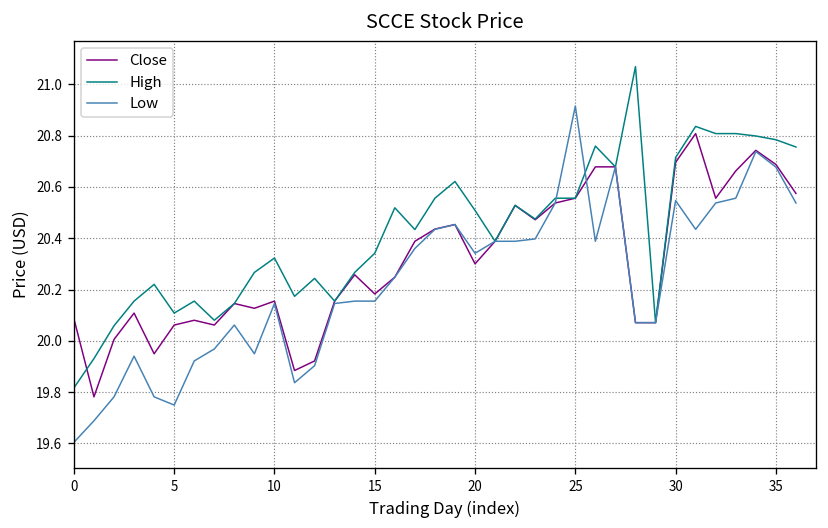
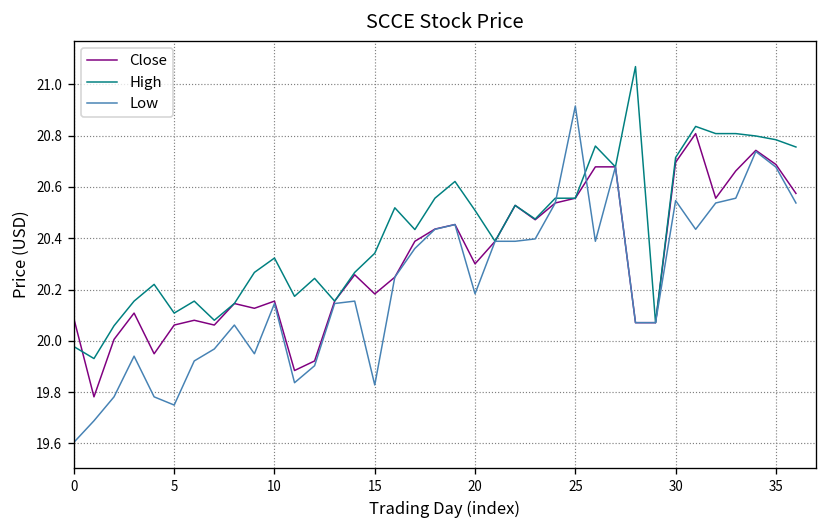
High, 0: 19.82 -> 19.98
Low, 15: 20.15 -> 19.83
Low, 20: 20.34 -> 20.18
